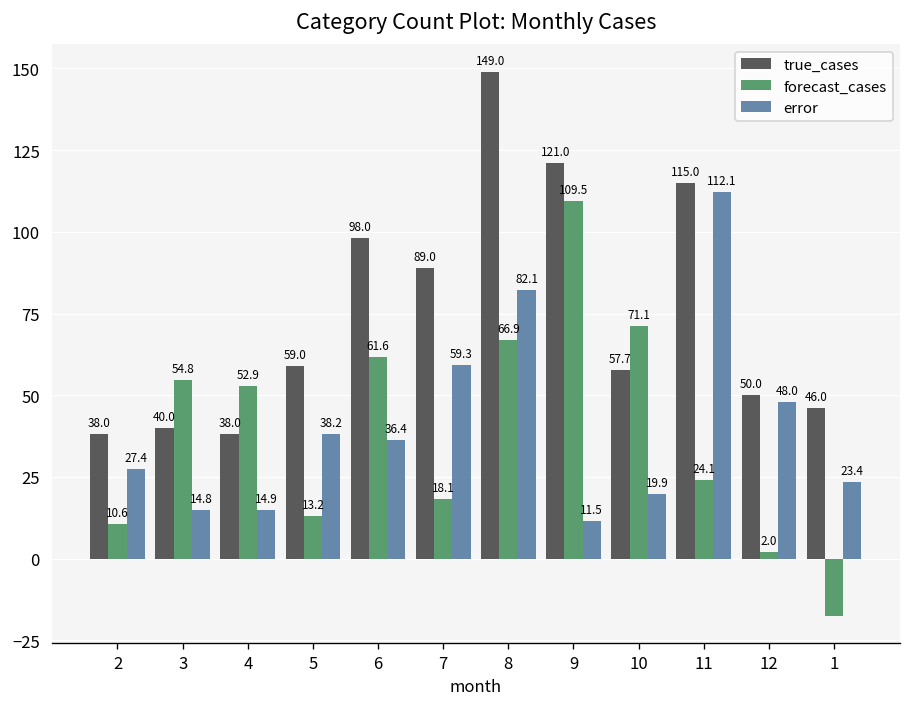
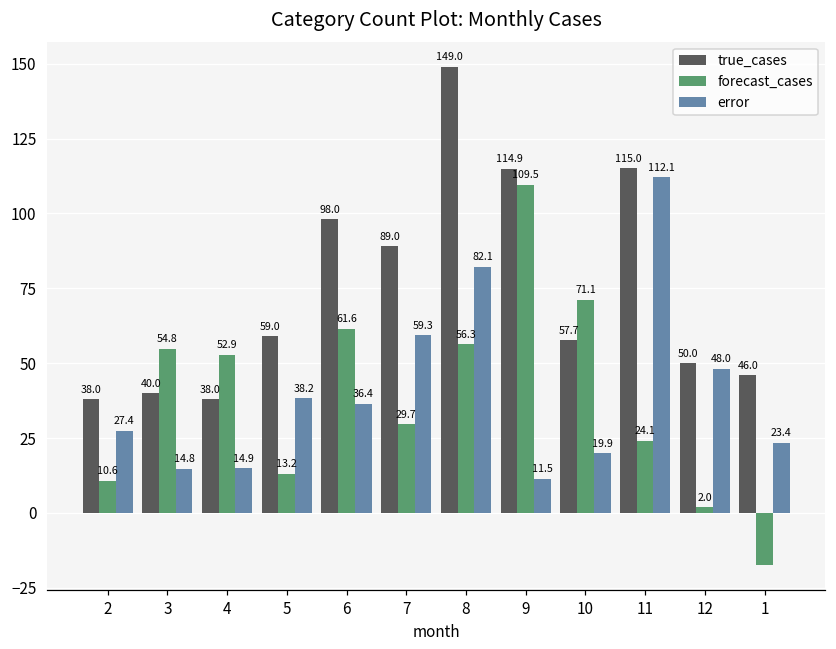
forecast_cases, 7: 18.1 -> 29.7
forecast_cases, 8: 66.9 -> 56.3
true_cases, 9: 121.0 -> 114.9
